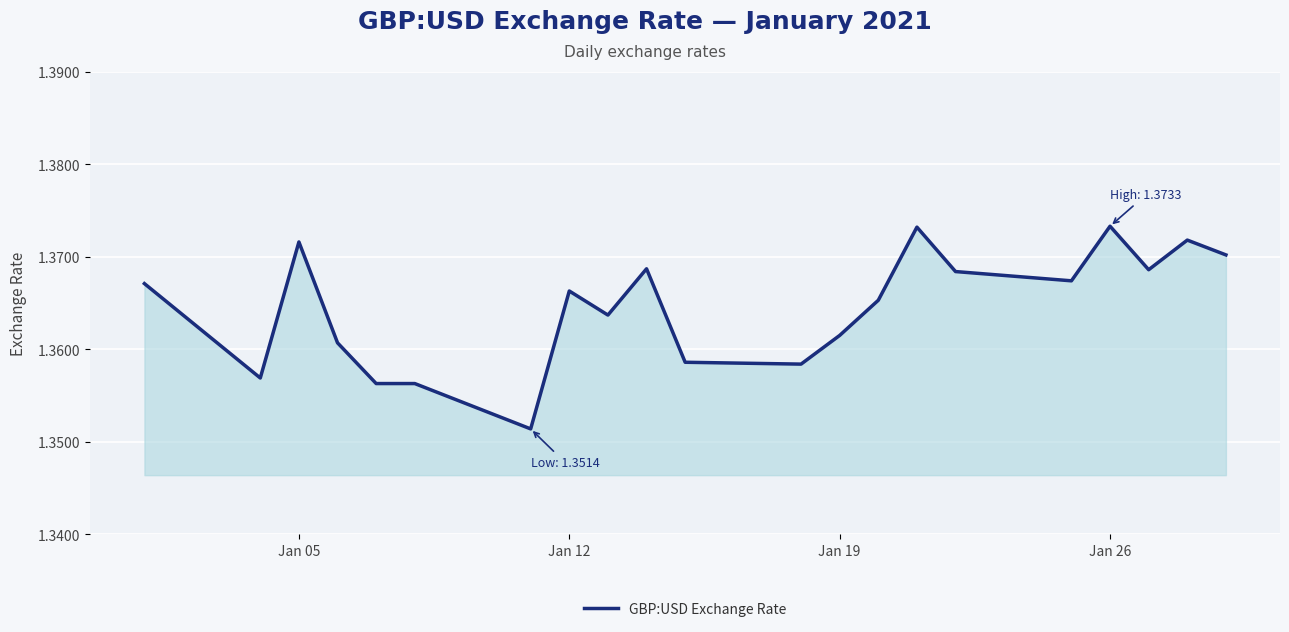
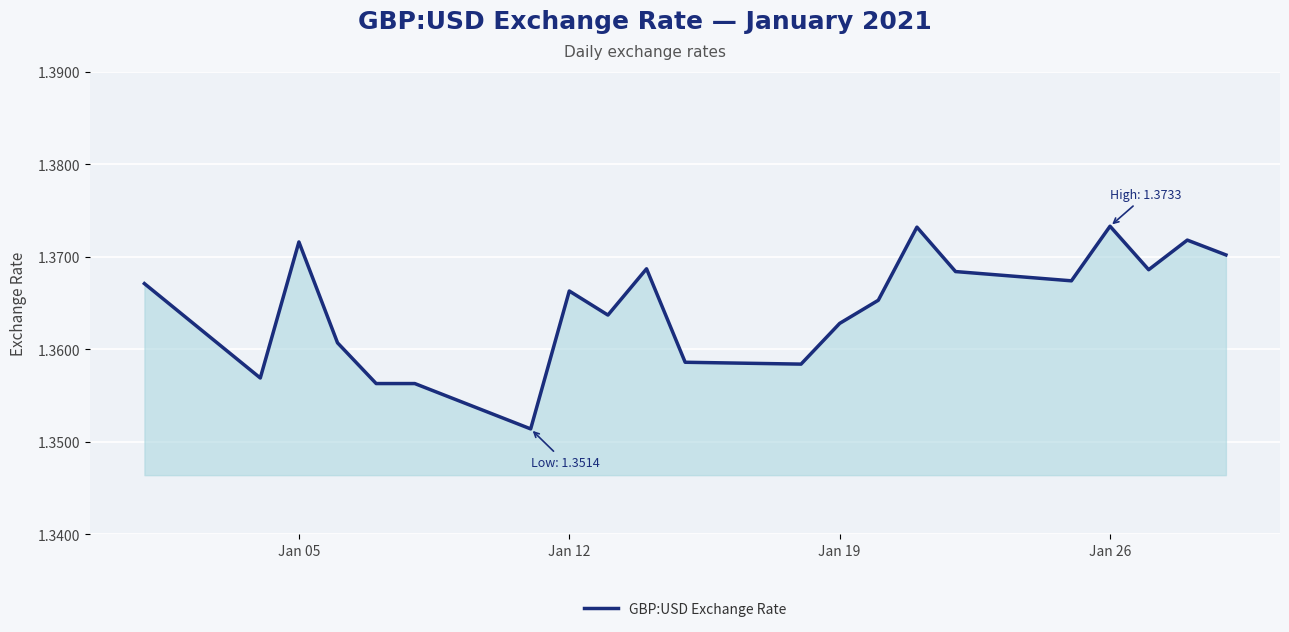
Jan 19: 1.362 -> 1.363
